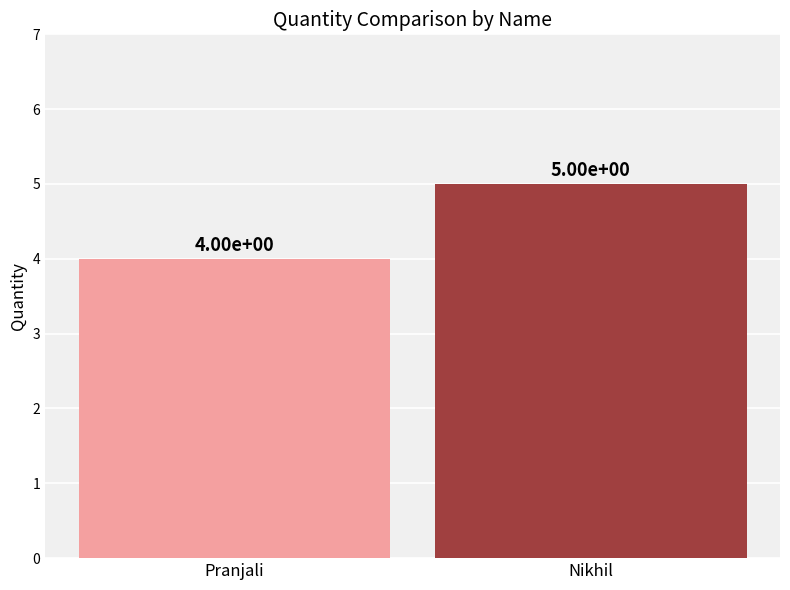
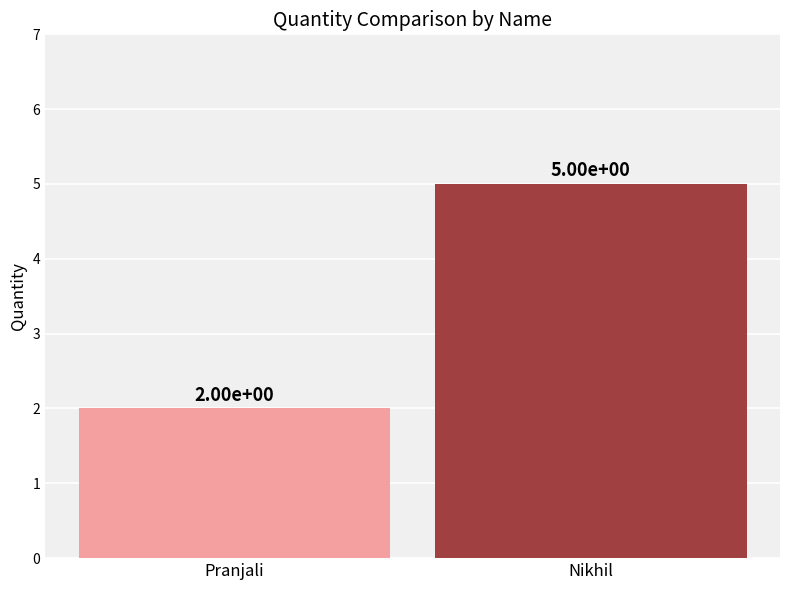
Pranjali: 4.00e+00 -> 2.00e+00
